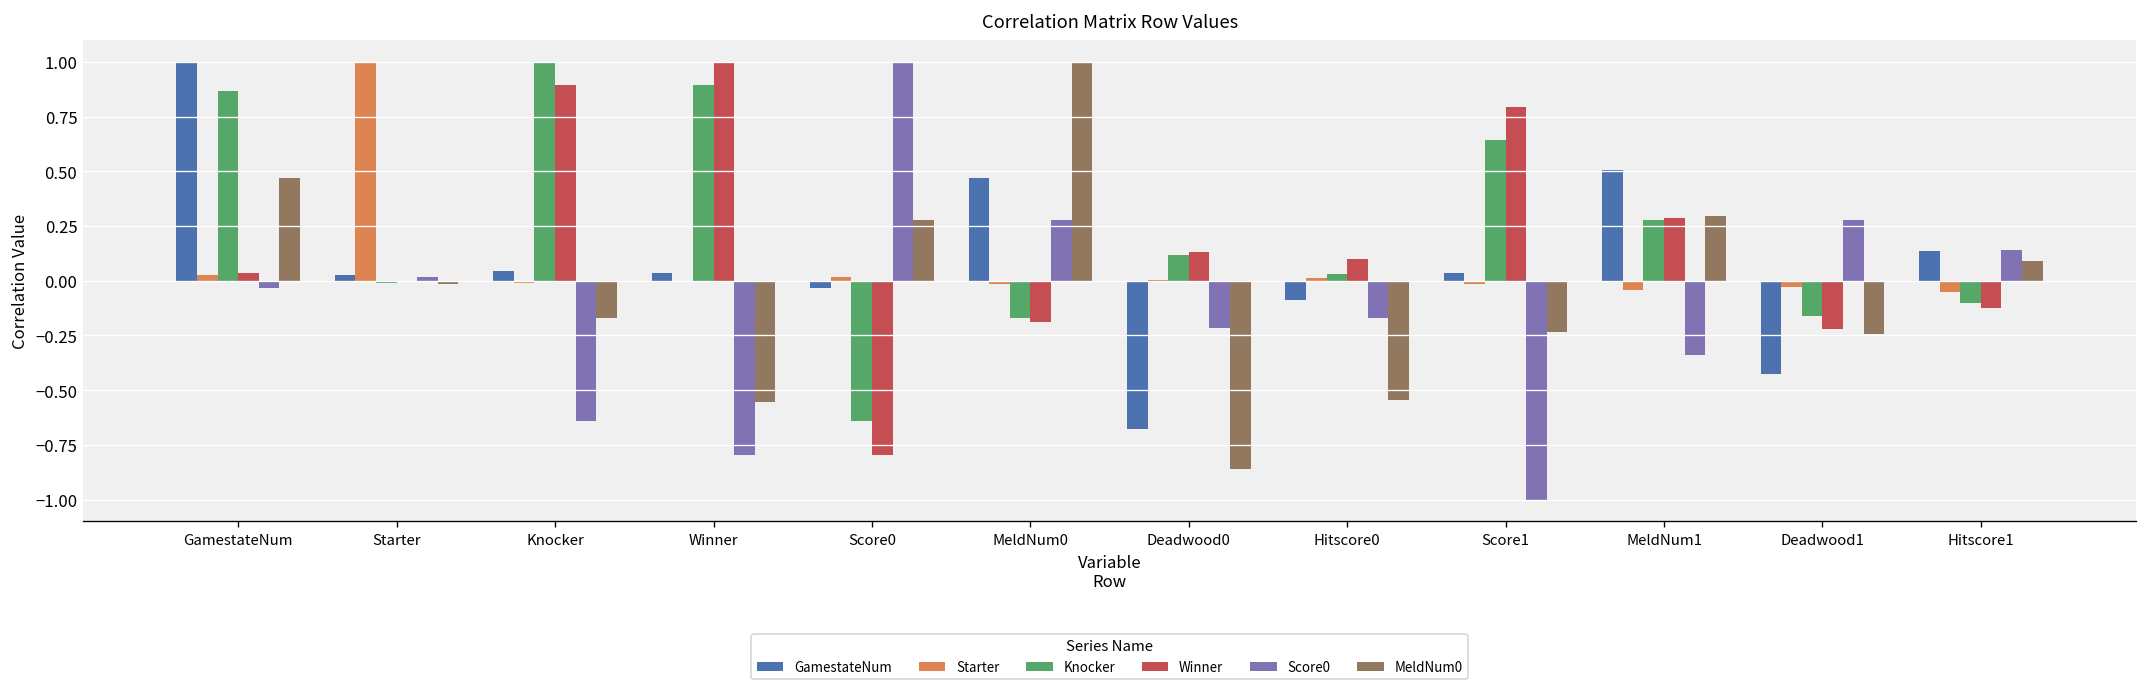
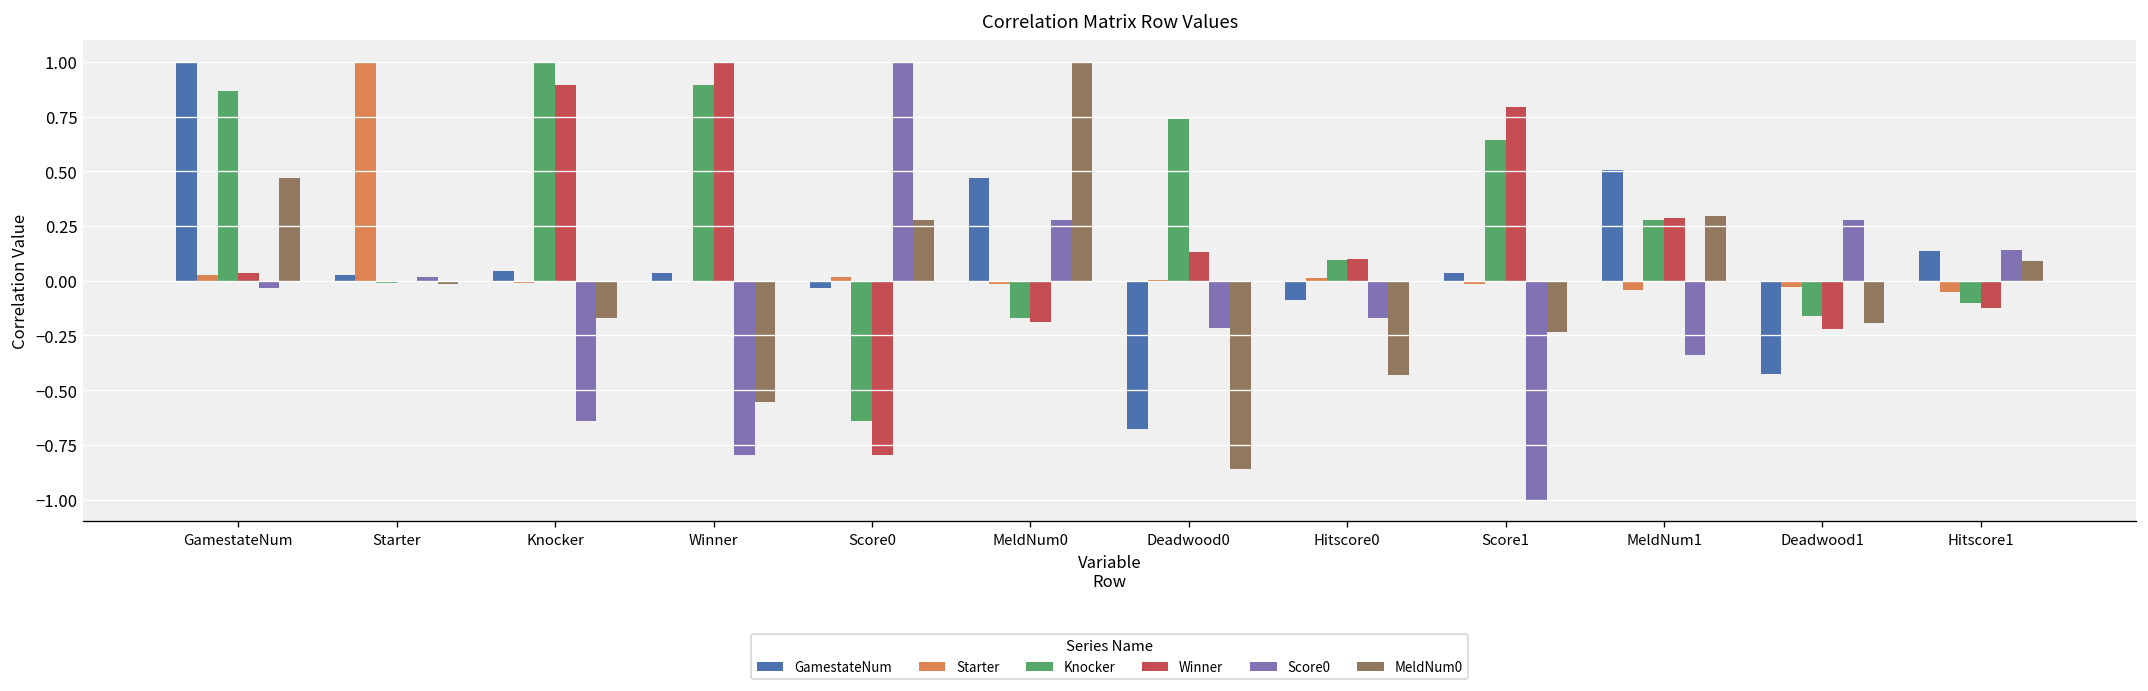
Knocker, Deadwood0: 0.12 -> 0.74
Knocker, Hitscore0: 0.03 -> 0.09
MeldNum0, Hitscore0: -0.55 -> -0.43
MeldNum0, Deadwood1: -0.24 -> -0.19
